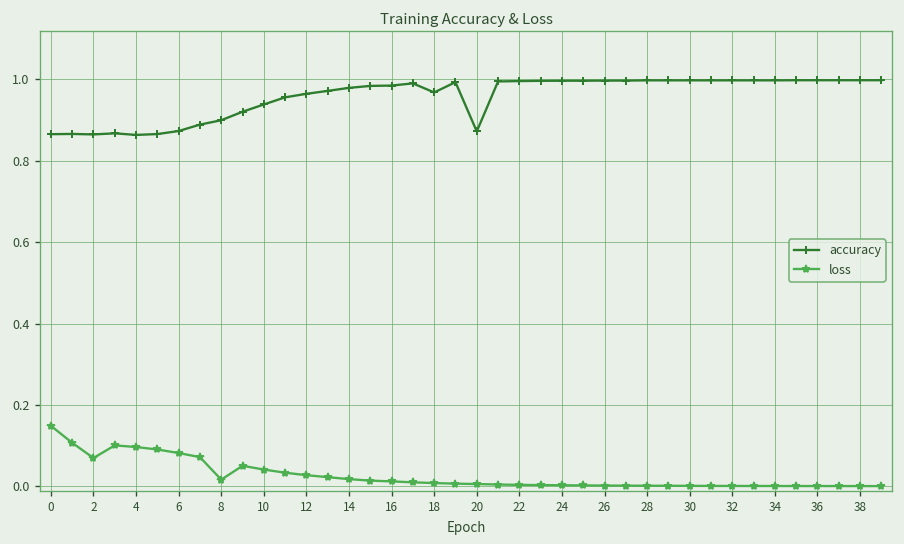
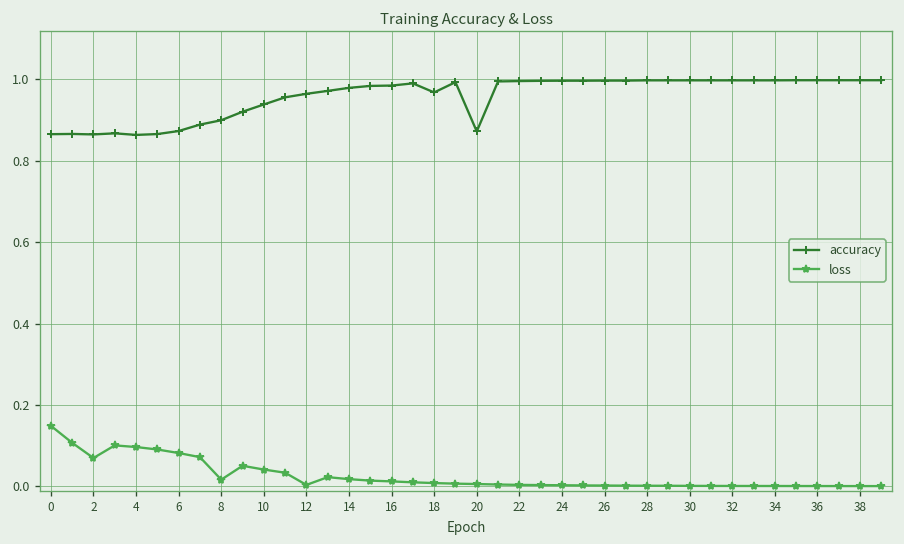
loss, 12: 0.03 -> 0.00
